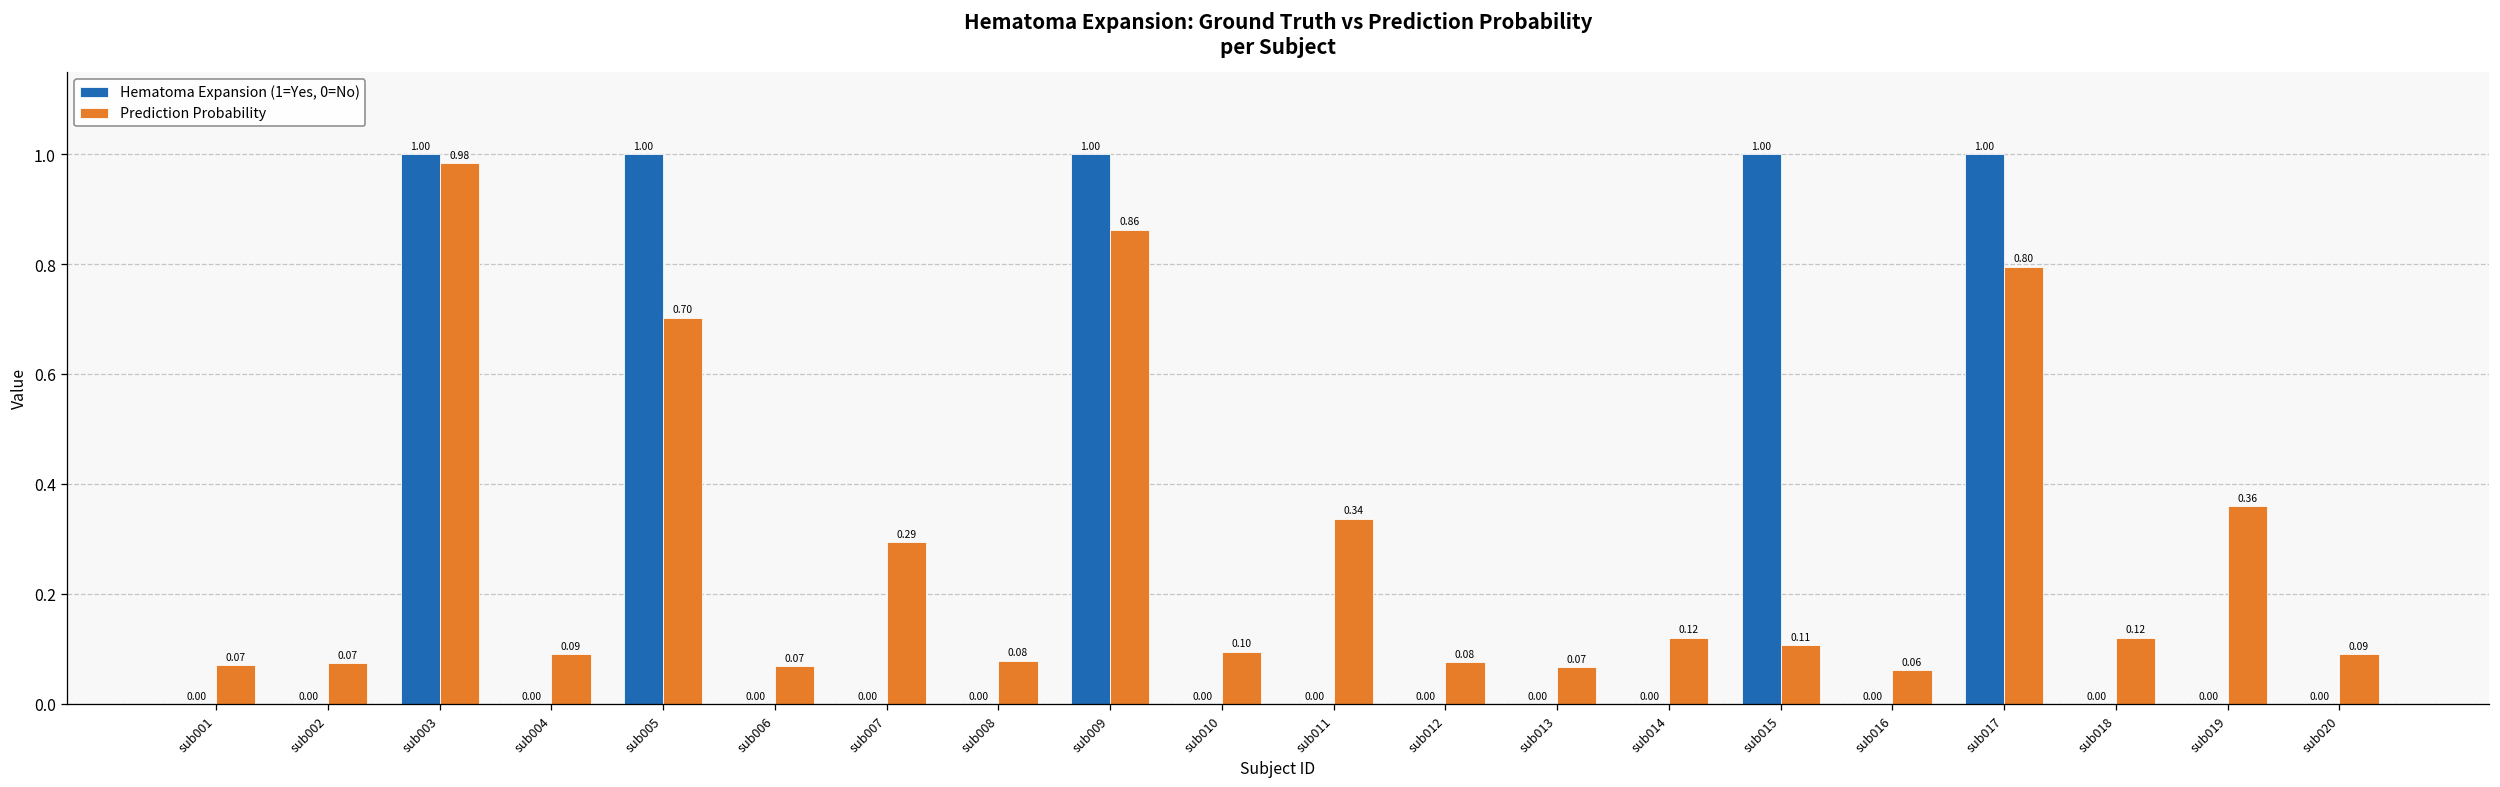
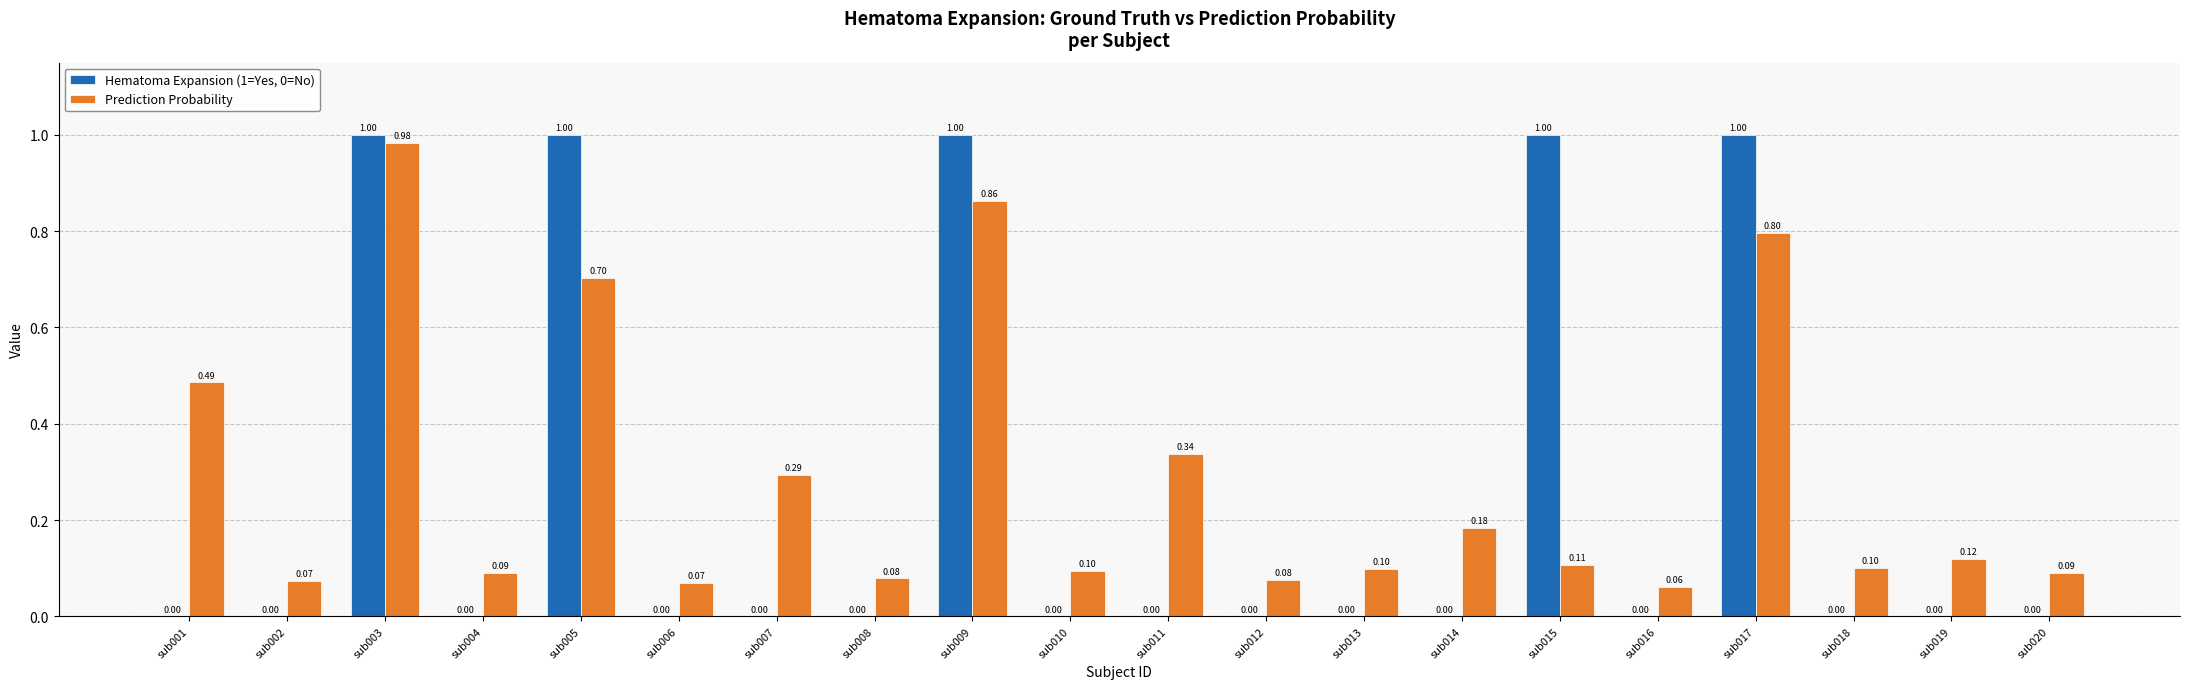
Prediction Probability, sub001: 0.07 -> 0.49
Prediction Probability, sub013: 0.07 -> 0.10
Prediction Probability, sub014: 0.12 -> 0.18
Prediction Probability, sub018: 0.12 -> 0.10
Prediction Probability, sub019: 0.36 -> 0.12
